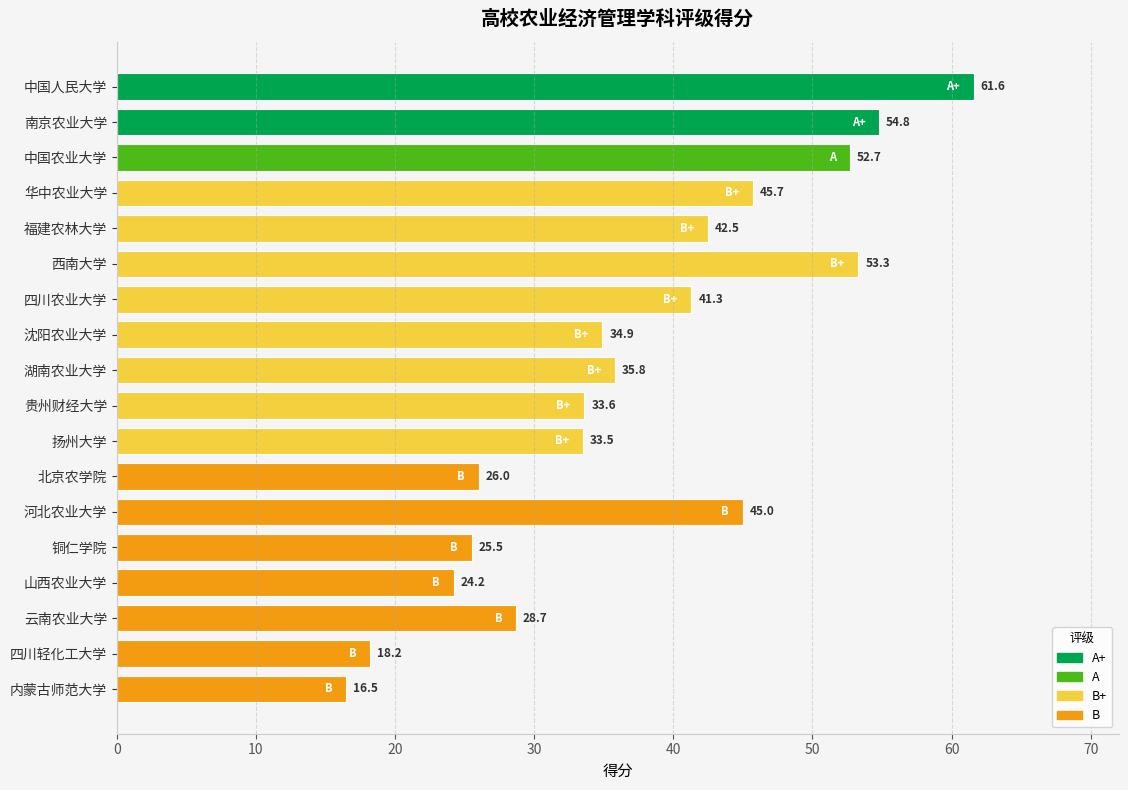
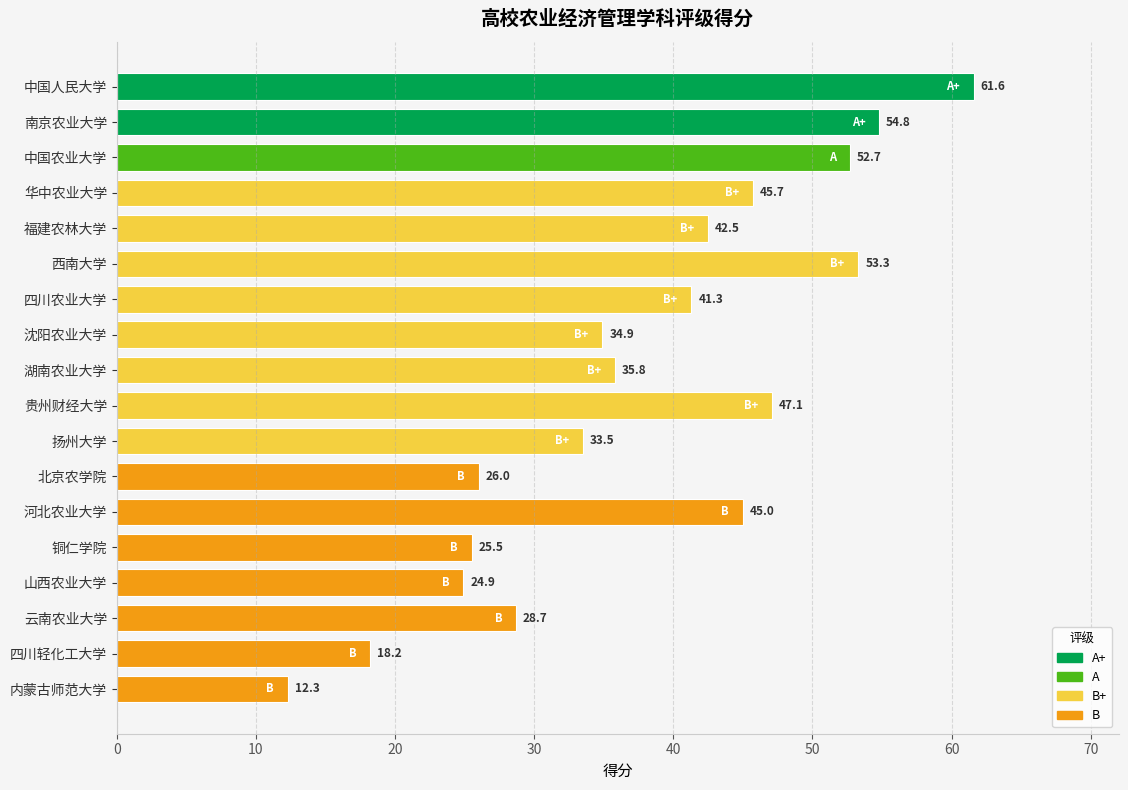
贵州财经大学: 33.6 -> 47.1
山西农业大学: 24.2 -> 24.9
内蒙古师范大学: 16.5 -> 12.3
